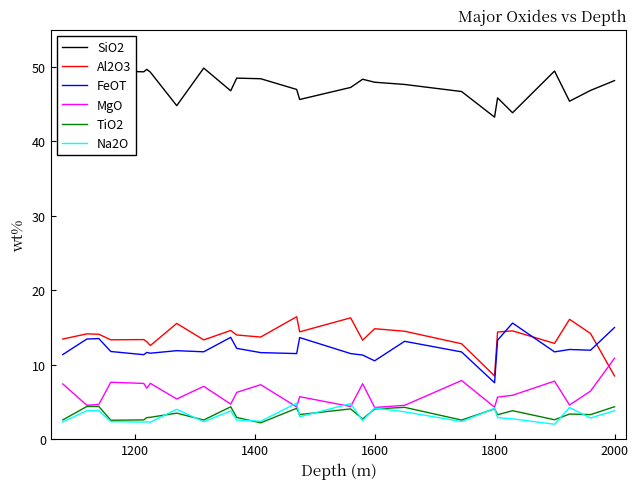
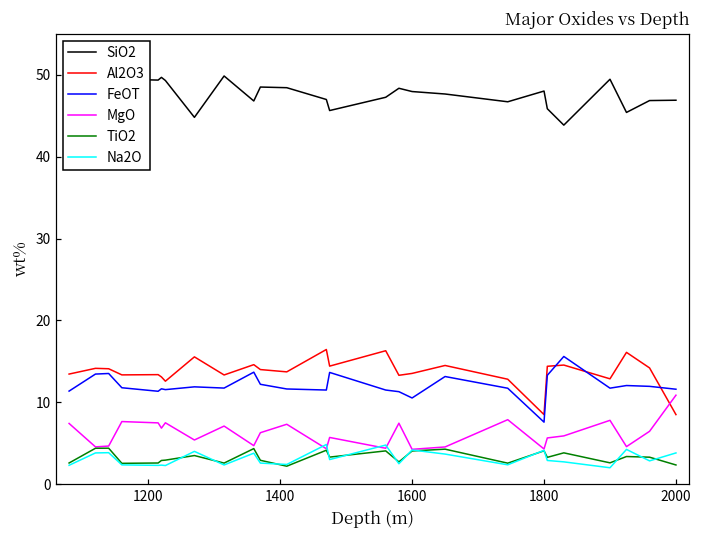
Al2O3, 1600: 15 -> 14
SiO2, 1800: 43 -> 48
SiO2, 2000: 48 -> 47
FeOT, 2000: 15 -> 12
TiO2, 2000: 4 -> 2
